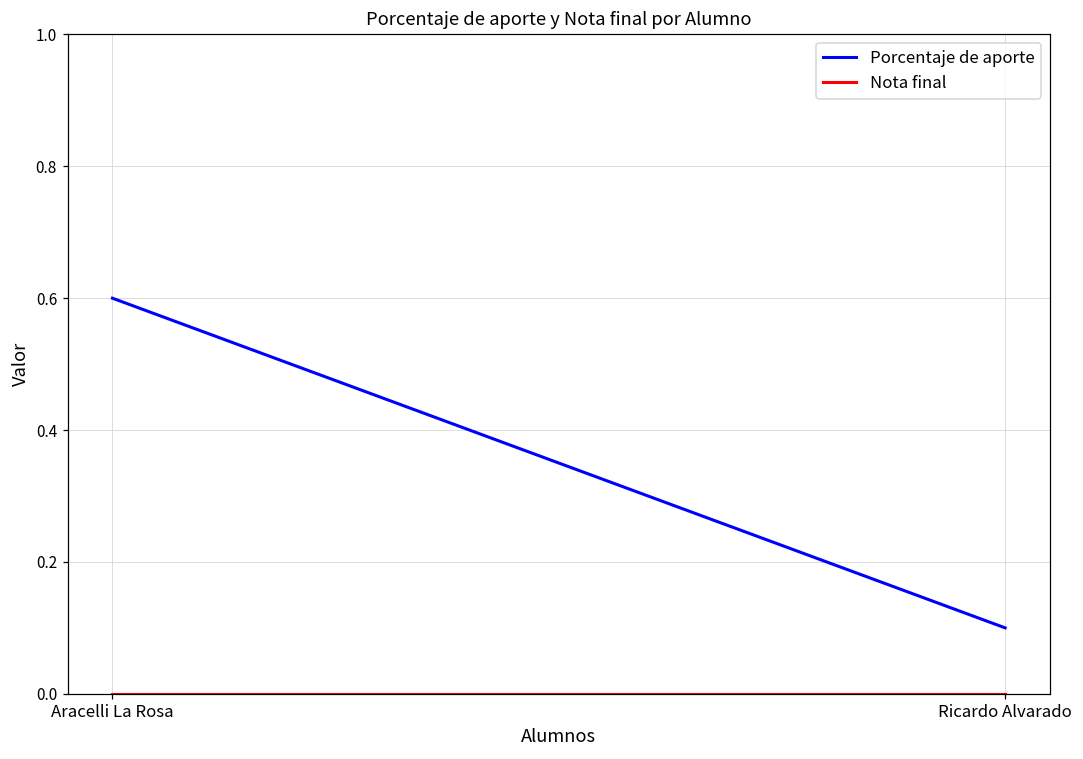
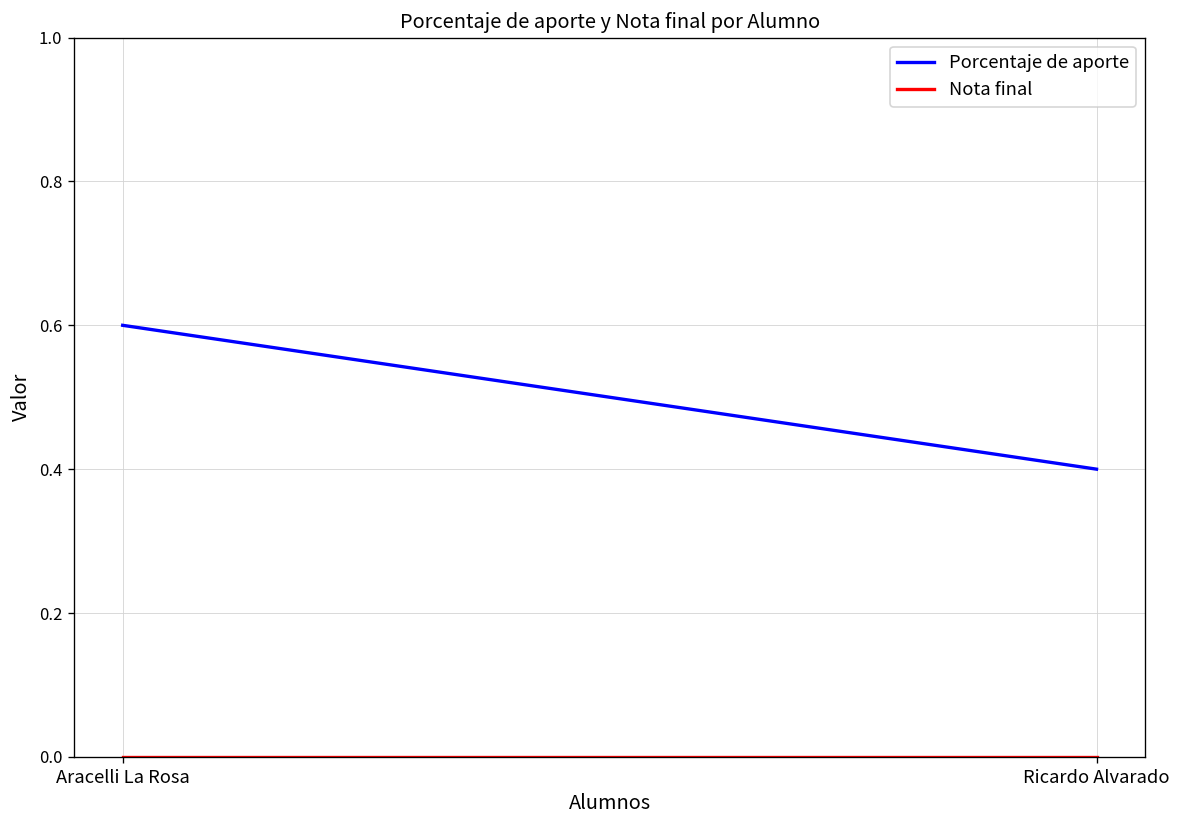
Porcentaje de aporte, Ricardo Alvarado: 0.1 -> 0.4
